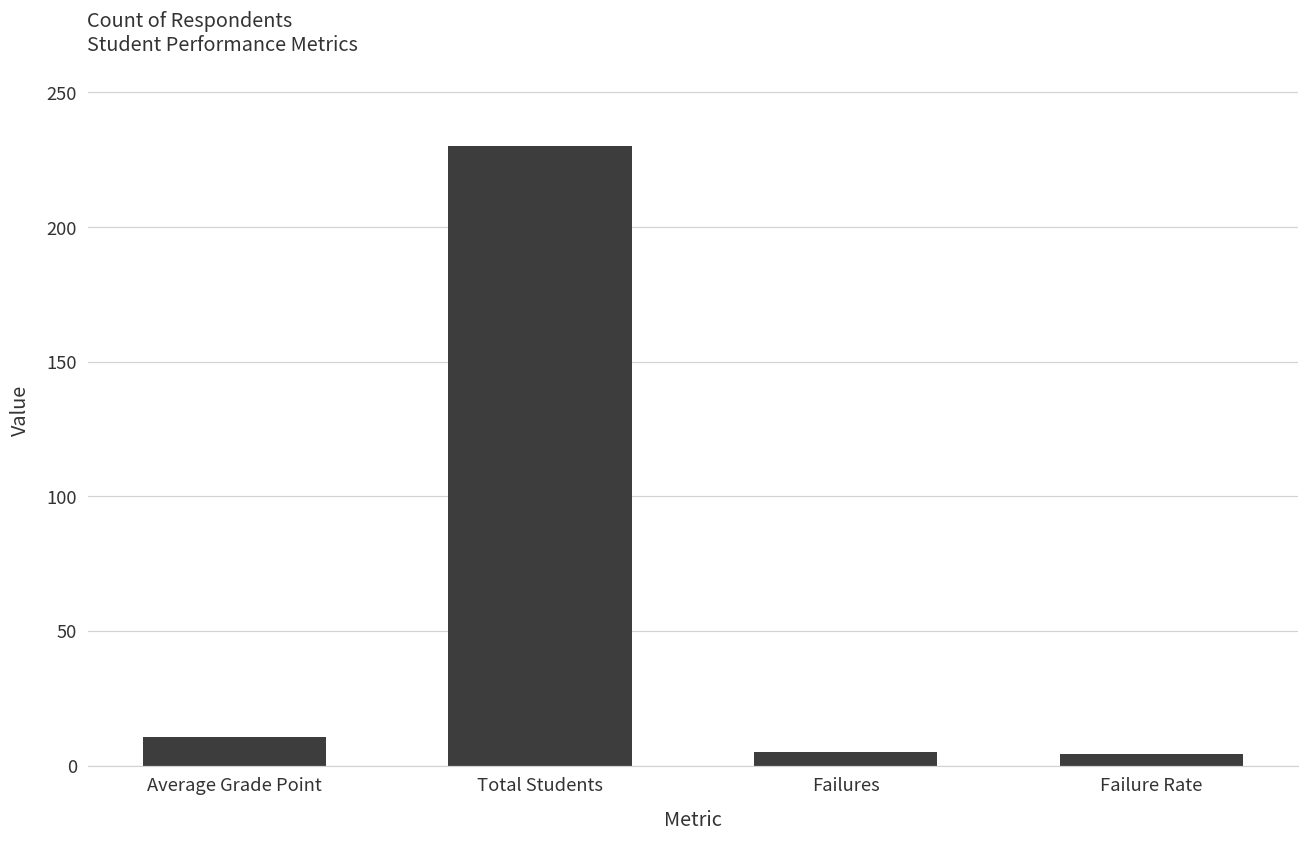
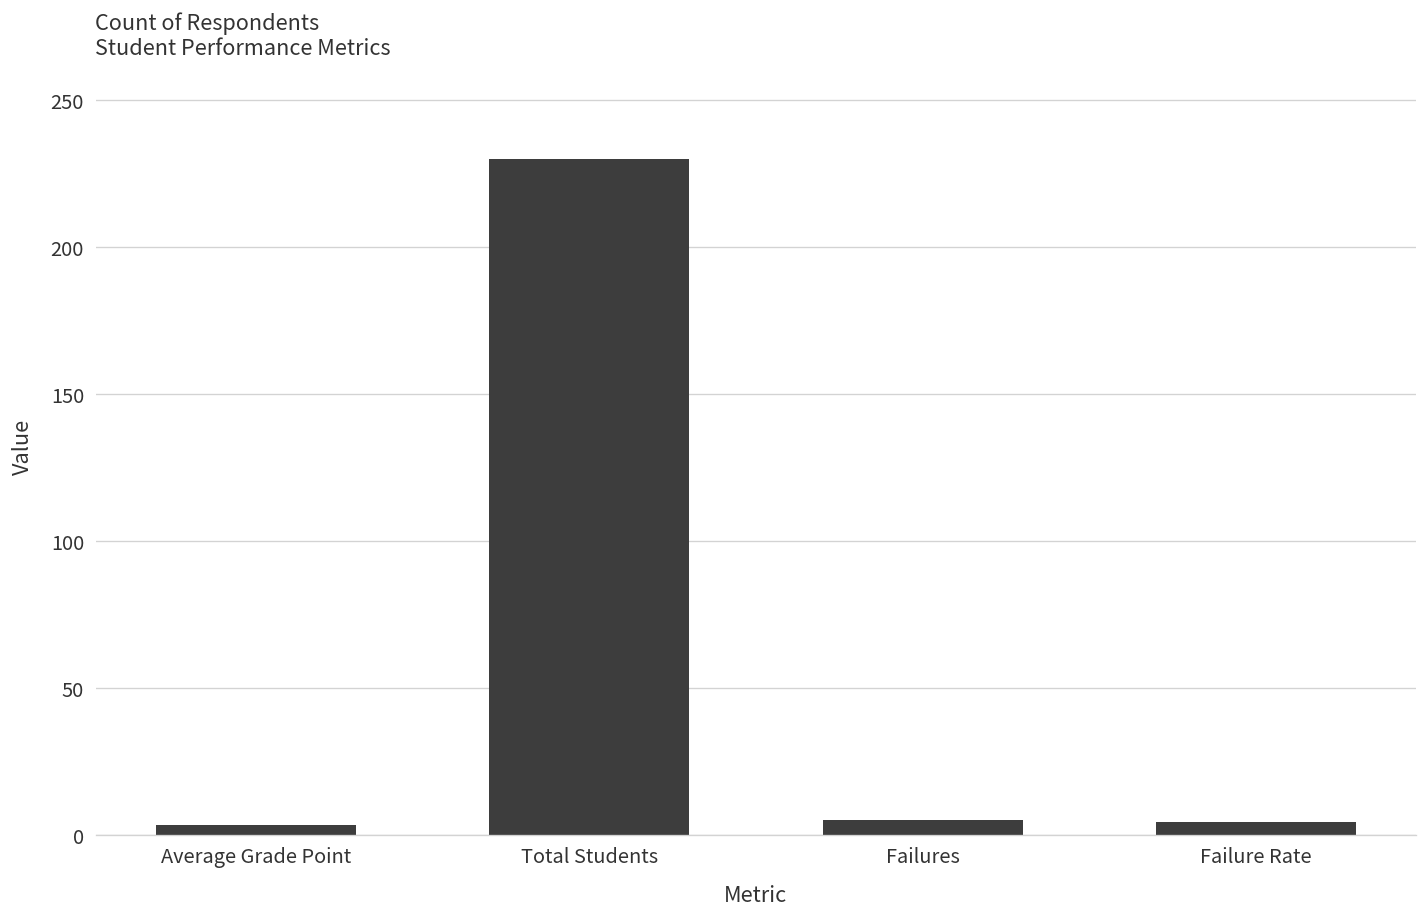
Average Grade Point: 11 -> 3
